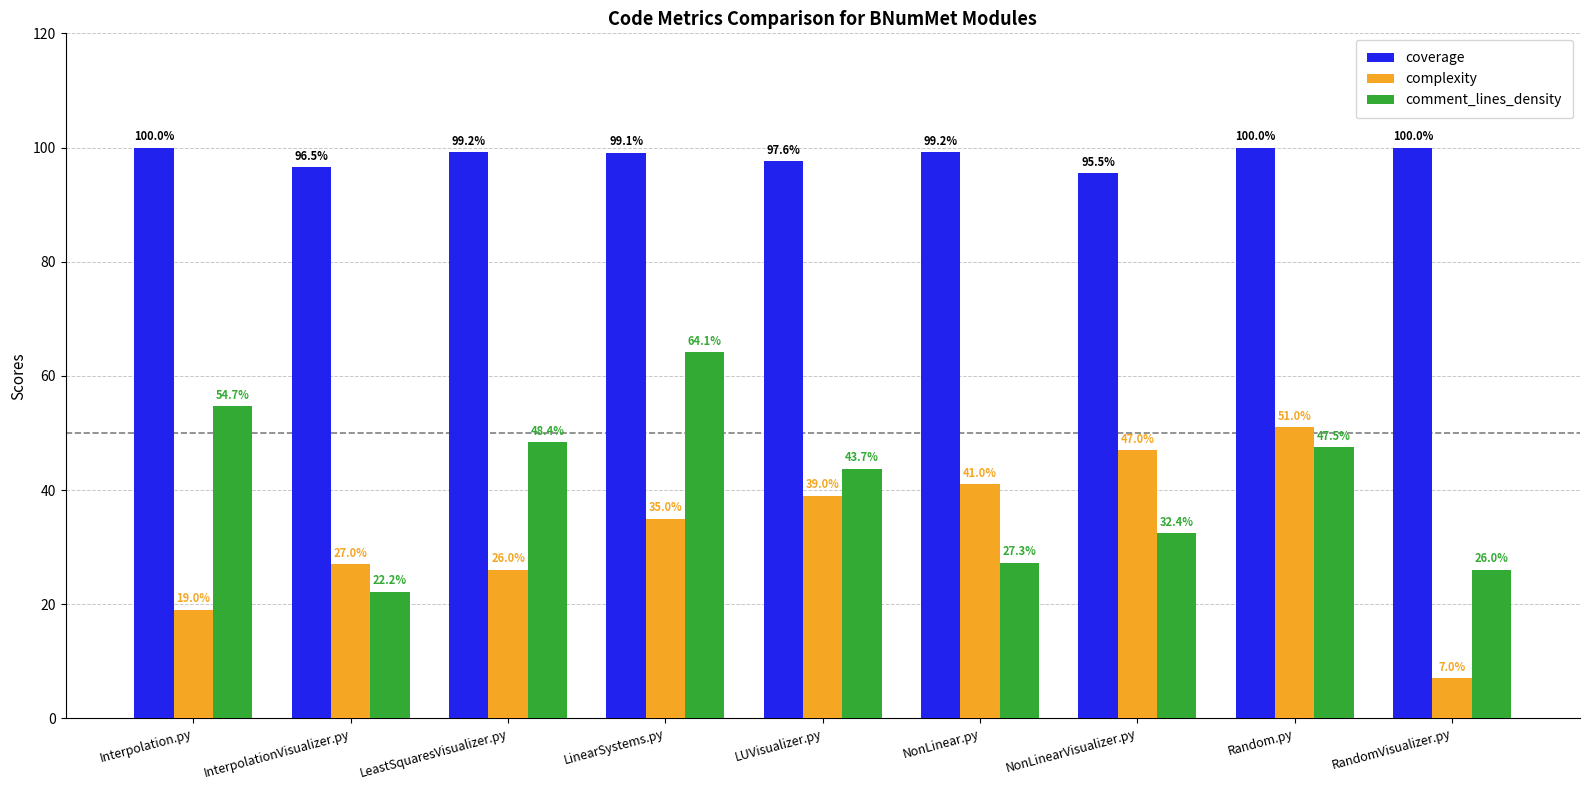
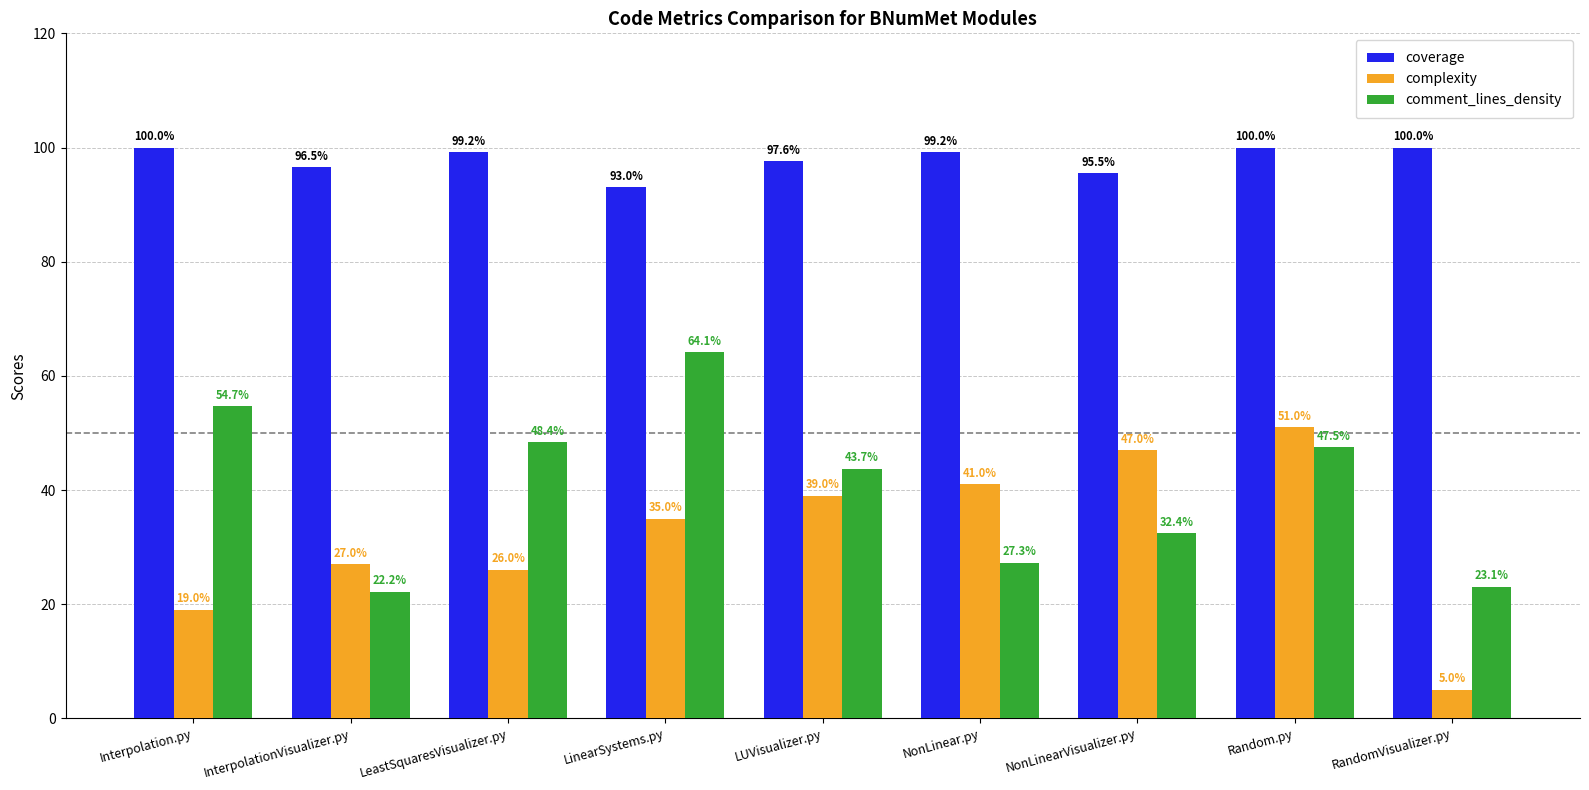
coverage, LinearSystems.py: 99.1% -> 93.0%
complexity, RandomVisualizer.py: 7.0% -> 5.0%
comment_lines_density, RandomVisualizer.py: 26.0% -> 23.1%
